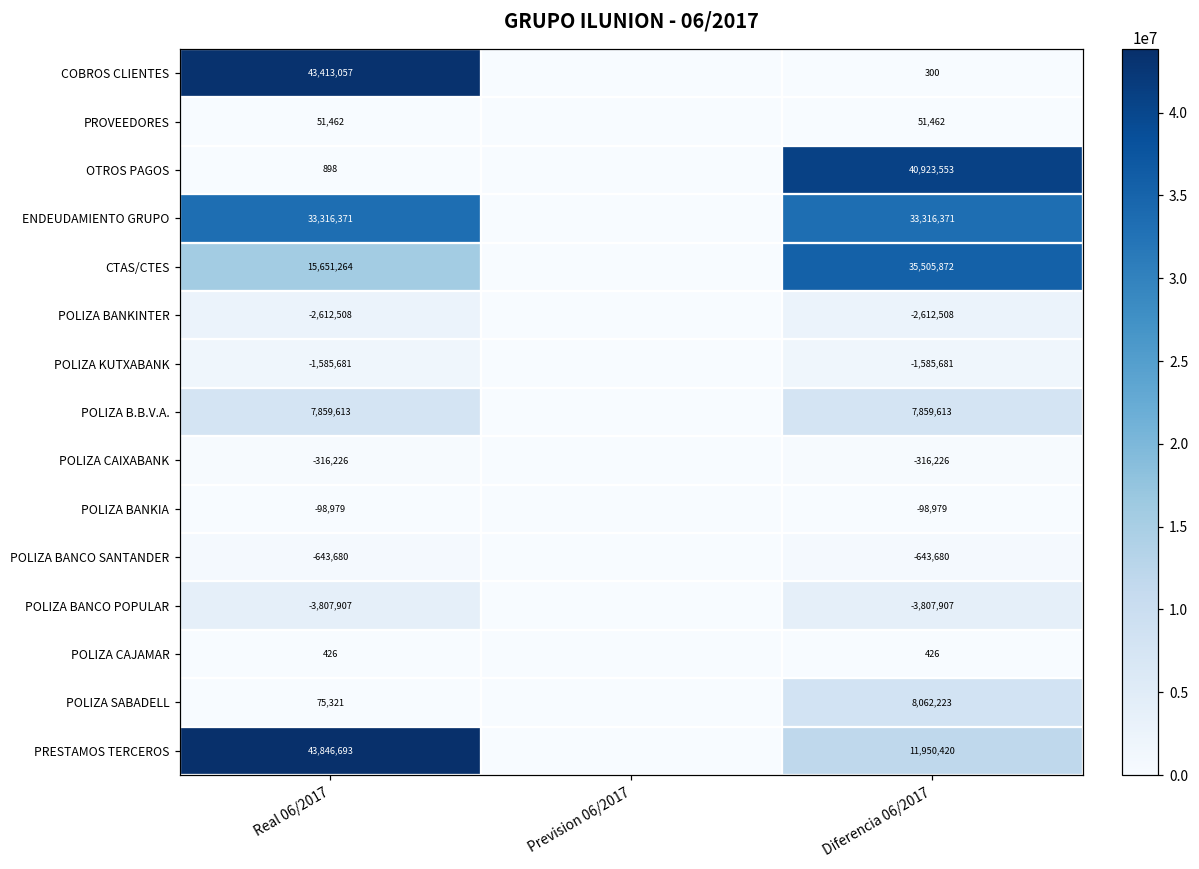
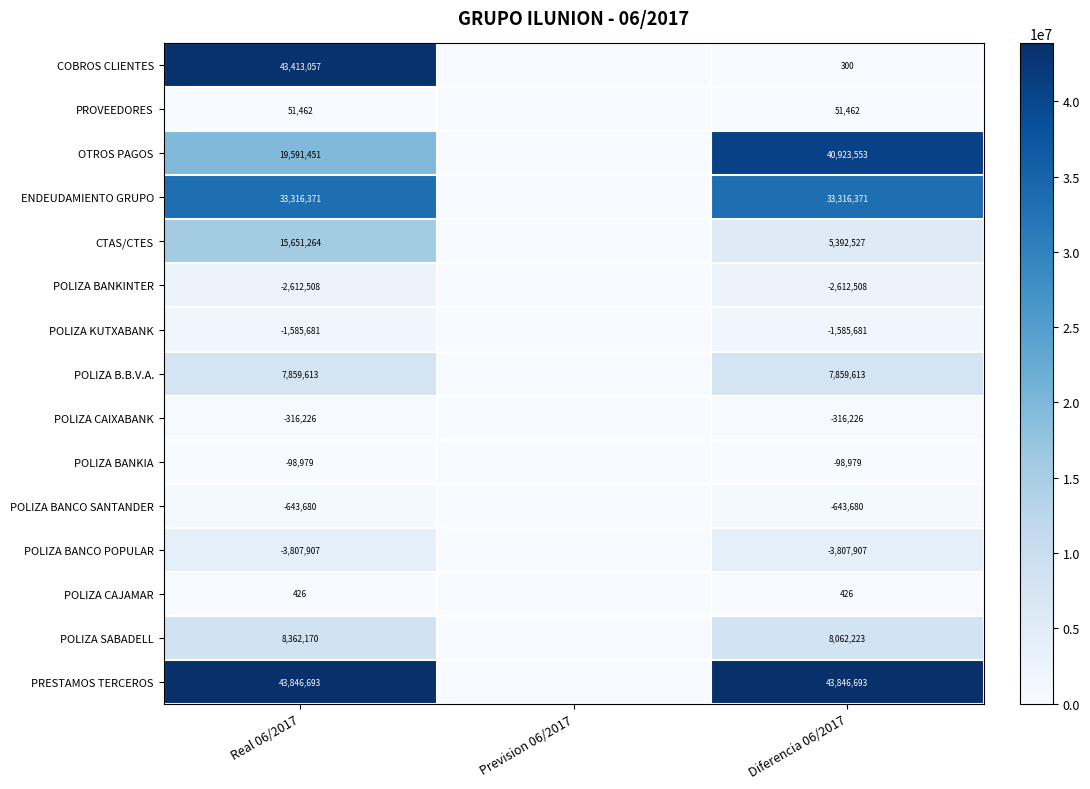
OTROS PAGOS, Real 06/2017: 898 -> 19,591,451
CTAS/CTES, Diferencia 06/2017: 35,505,872 -> 5,392,527
POLIZA SABADELL, Real 06/2017: 75,321 -> 8,362,170
PRESTAMOS TERCEROS, Diferencia 06/2017: 11,950,420 -> 43,846,693
